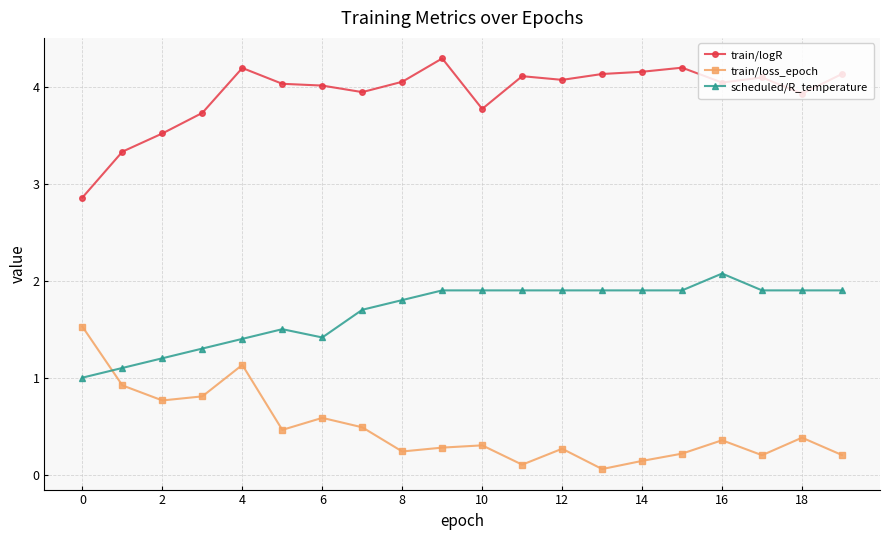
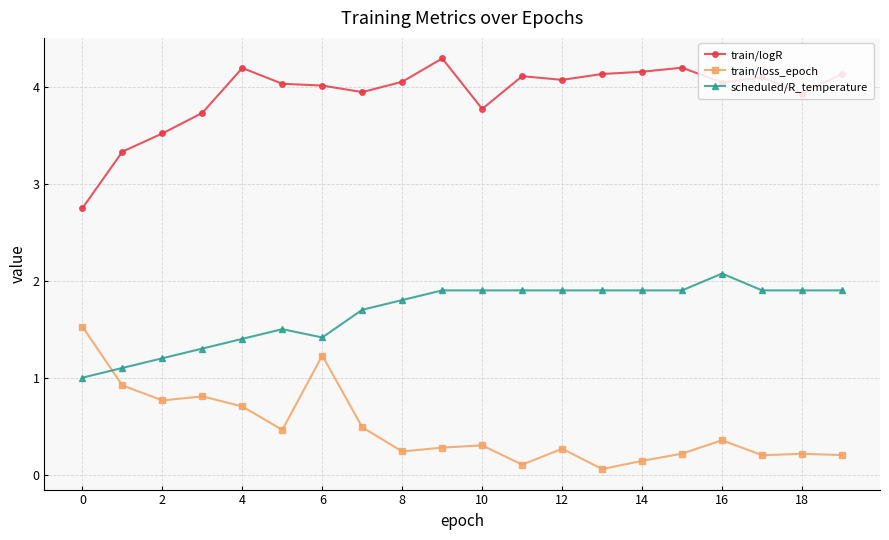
train/logR, 0: 2.9 -> 2.7
train/loss_epoch, 4: 1.1 -> 0.7
train/loss_epoch, 6: 0.6 -> 1.2
train/loss_epoch, 18: 0.4 -> 0.2
